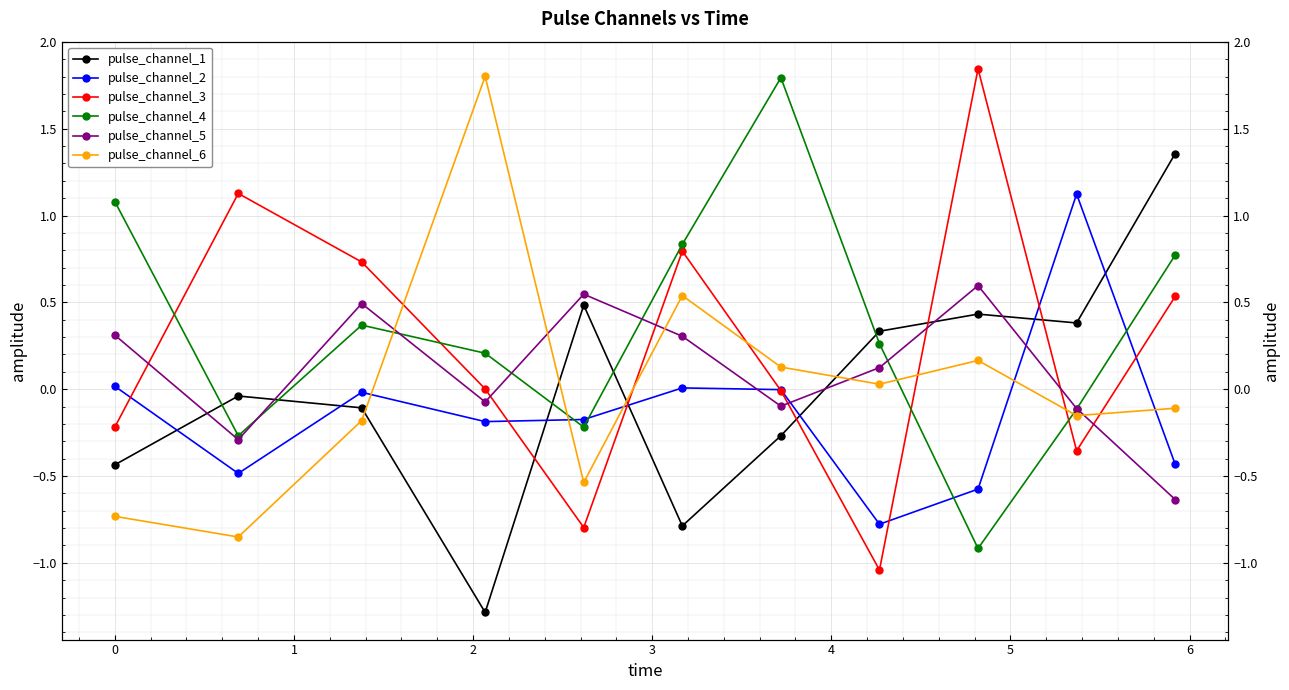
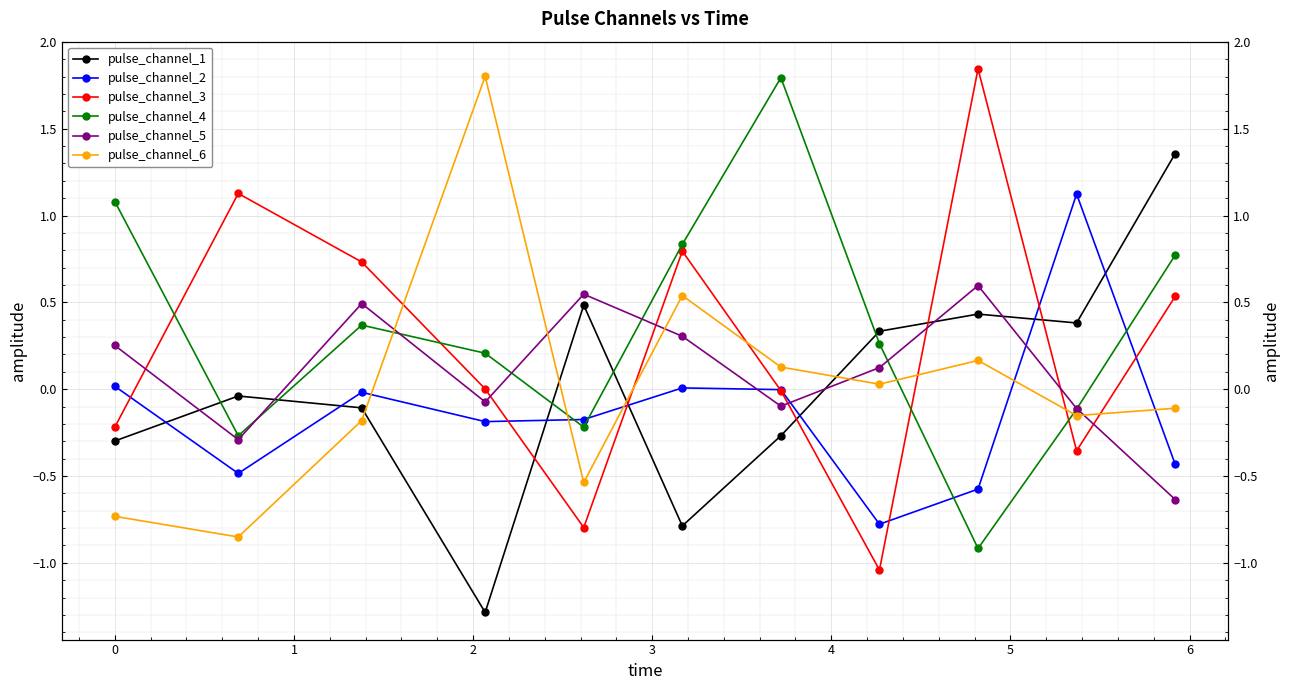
pulse_channel_1, 0: -0.44 -> -0.30
pulse_channel_5, 0: 0.31 -> 0.25
